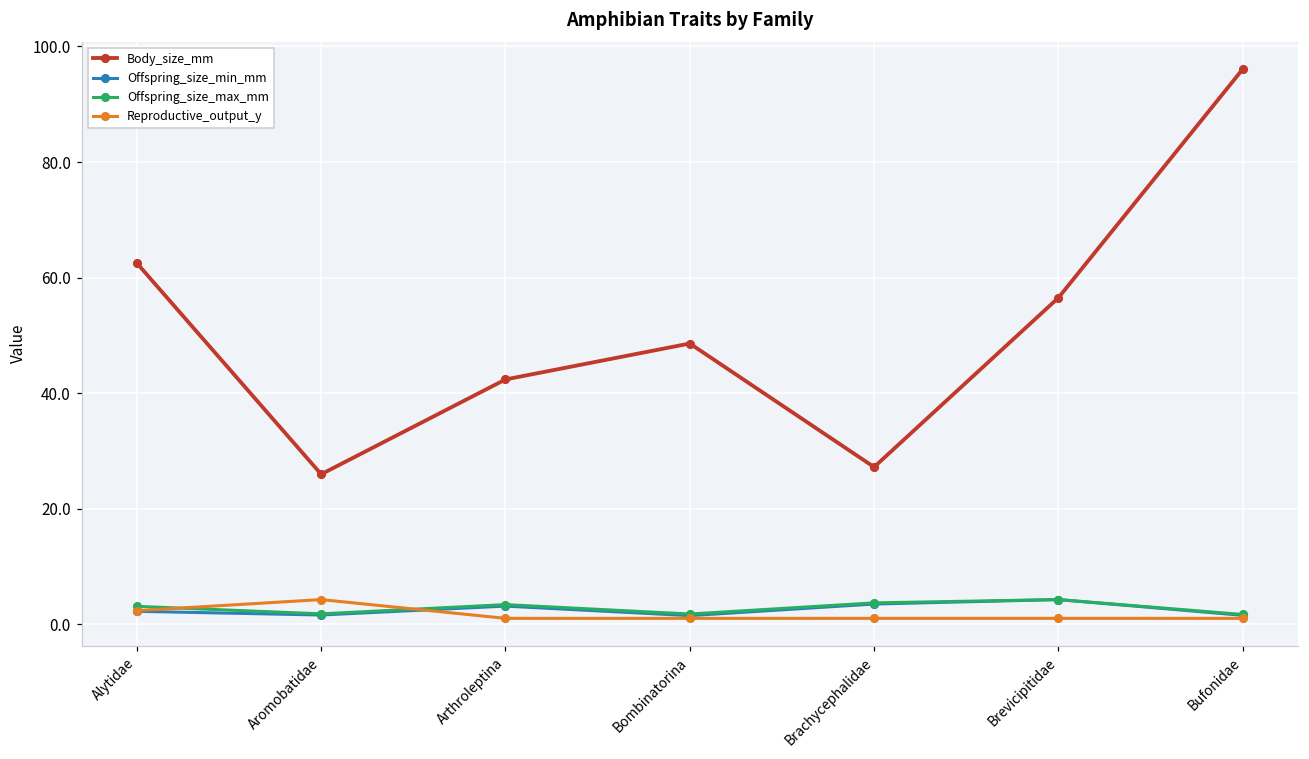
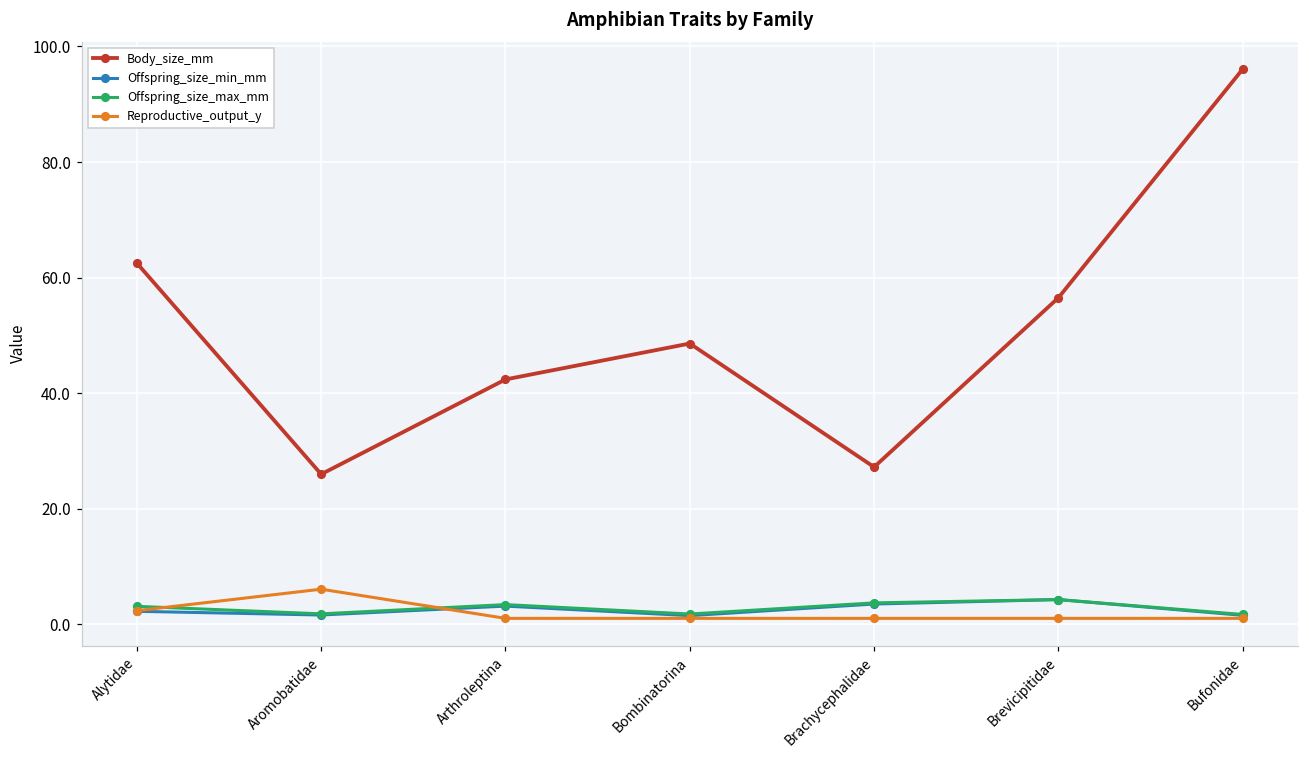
Reproductive_output_y, Aromobatidae: 4 -> 6
